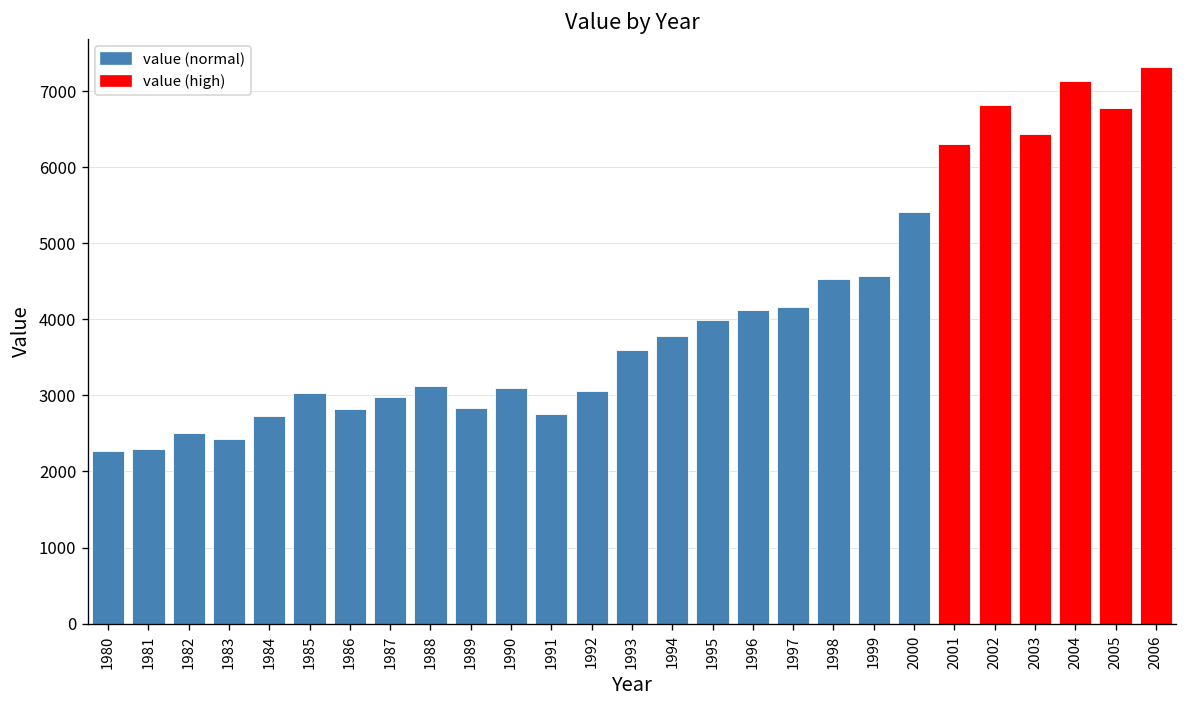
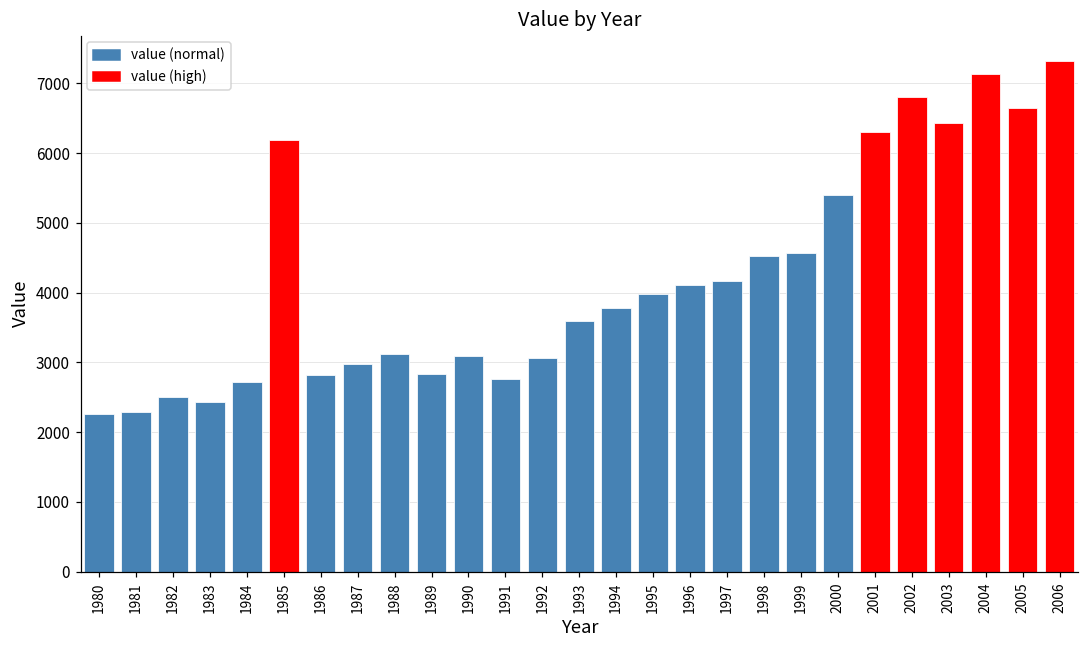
1985: 3000 -> 6200
2005: 6800 -> 6600
